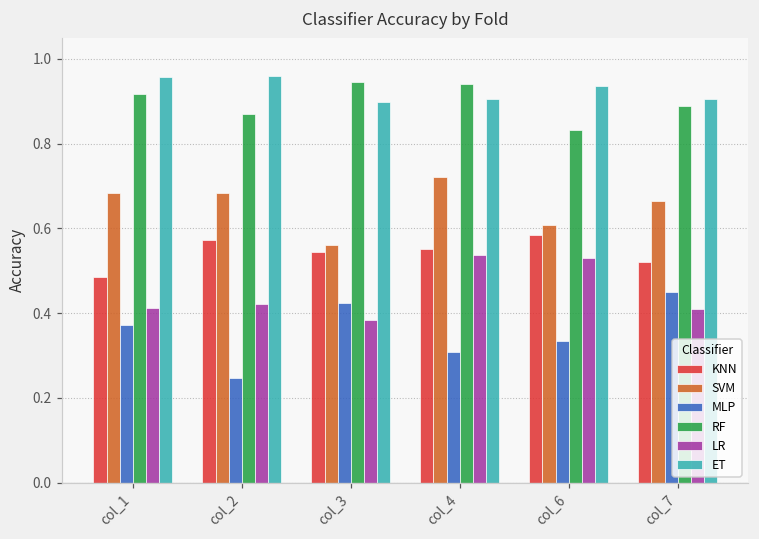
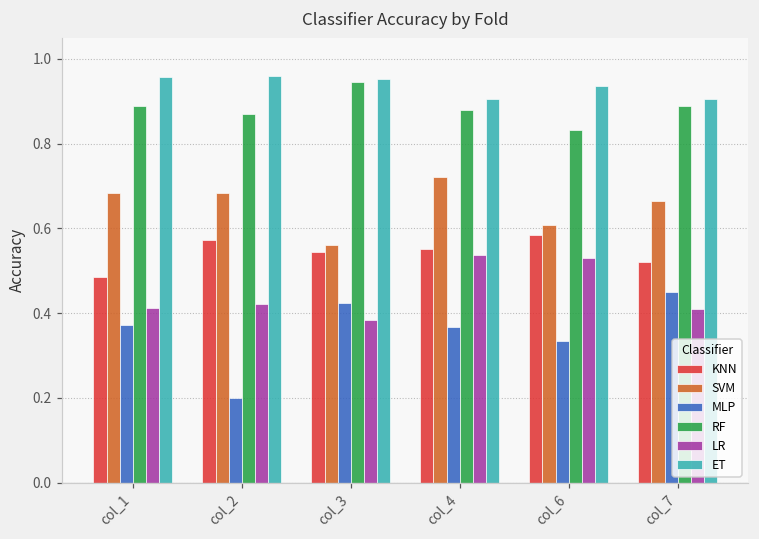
RF, col_1: 0.92 -> 0.89
MLP, col_2: 0.25 -> 0.20
ET, col_3: 0.90 -> 0.95
MLP, col_4: 0.31 -> 0.37
RF, col_4: 0.94 -> 0.88
